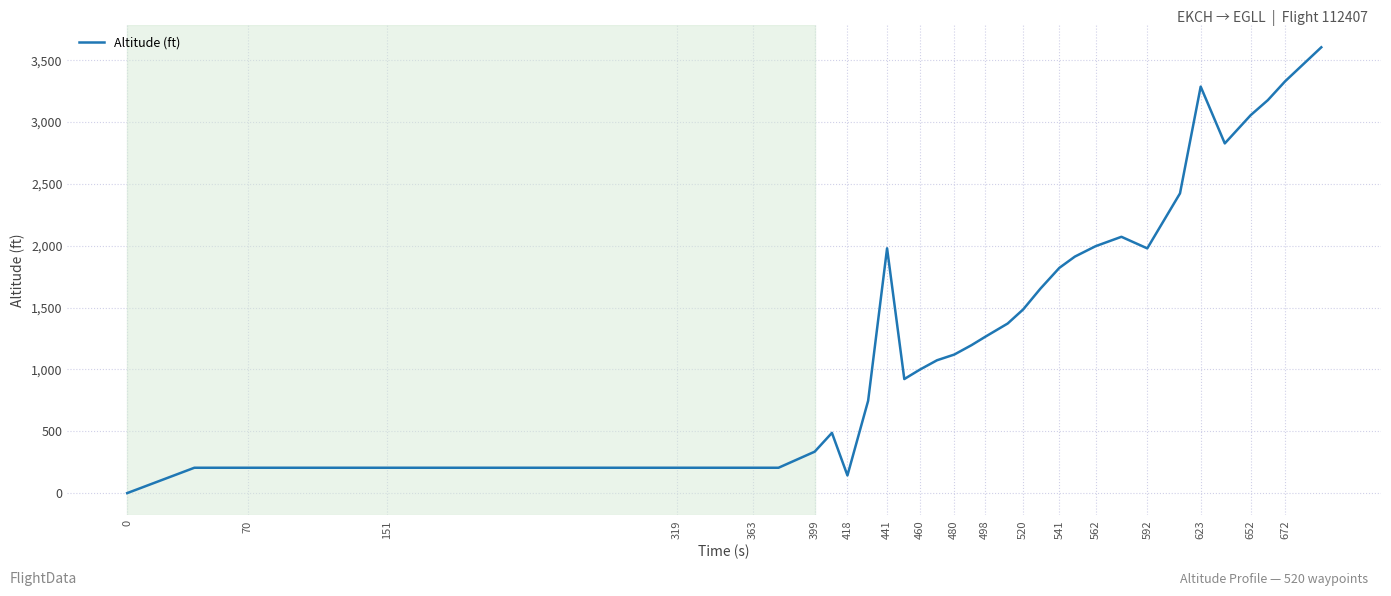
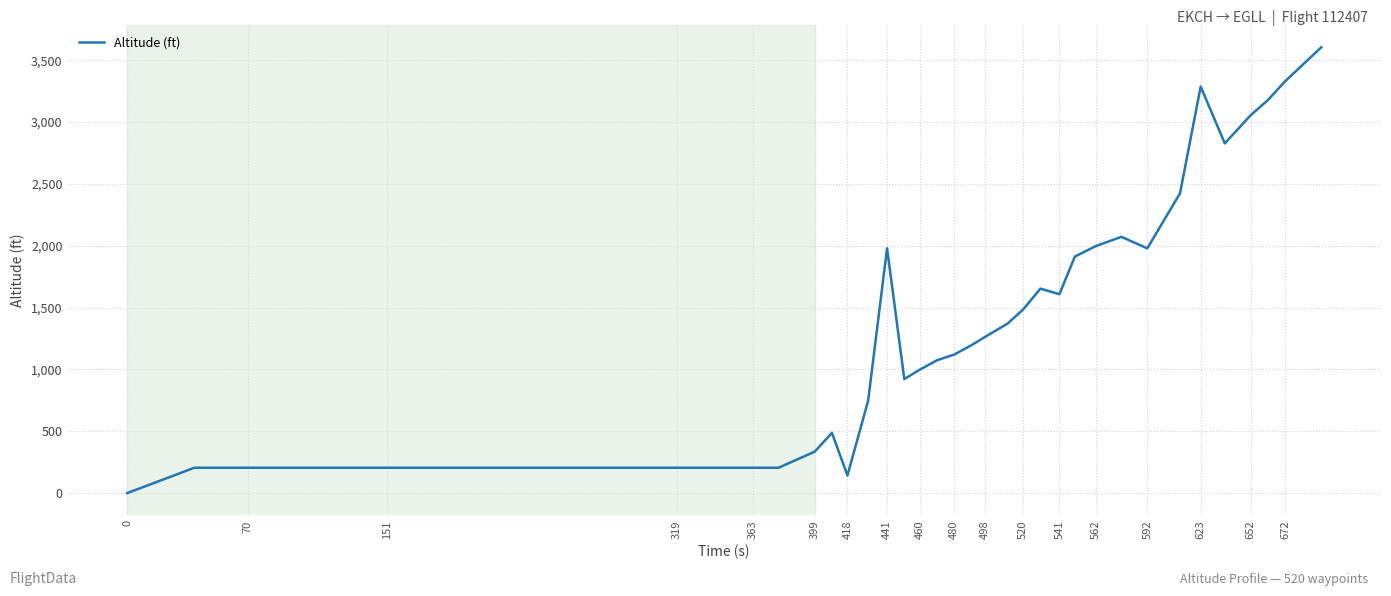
541: 1,820 -> 1,610
